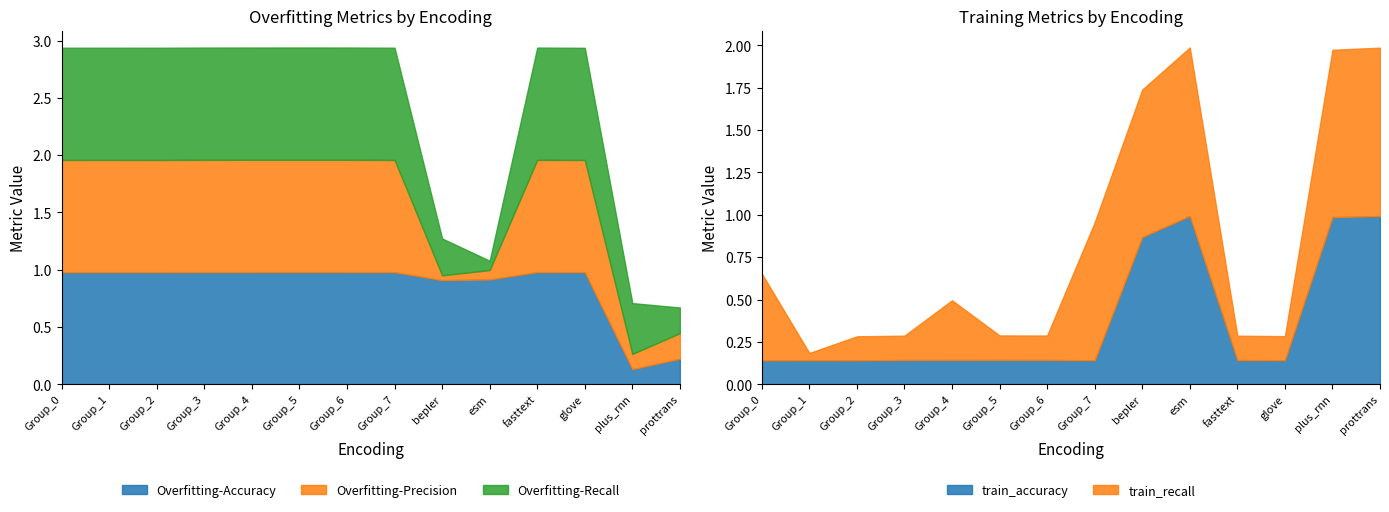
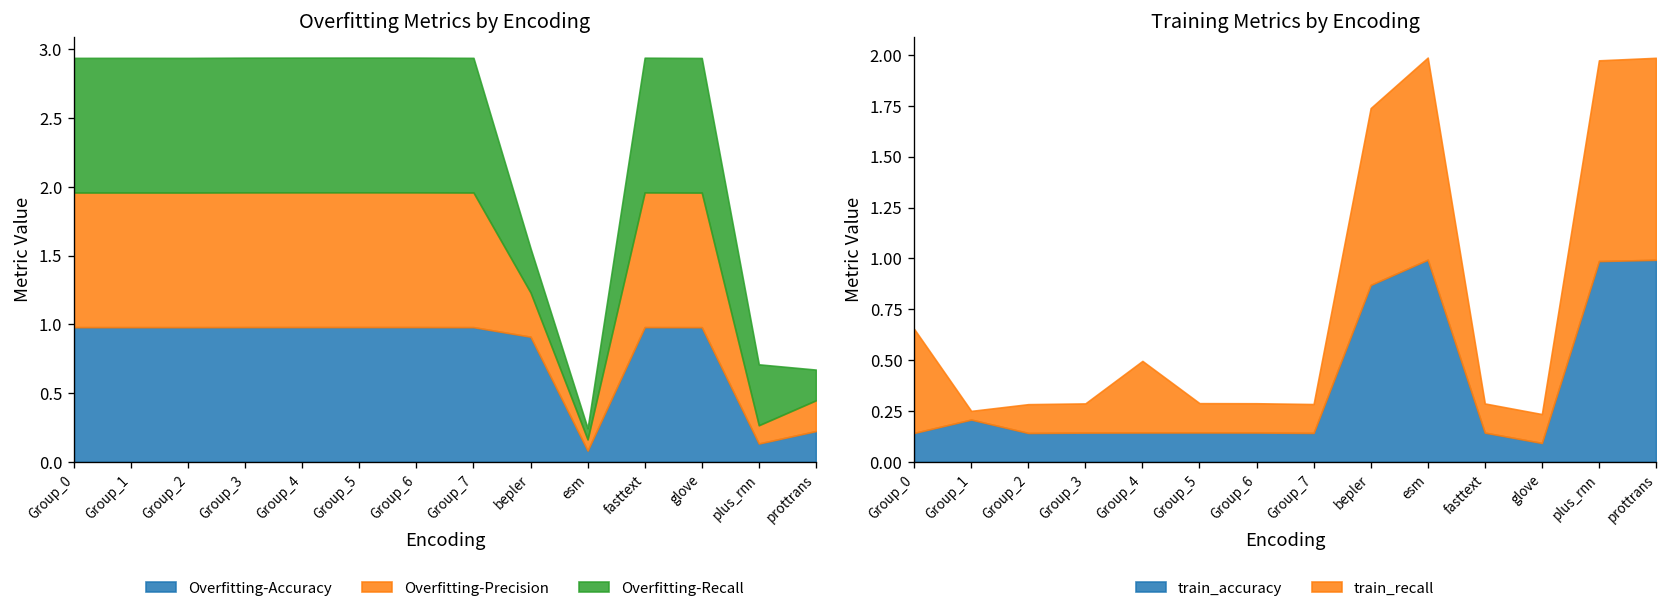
Overfitting Metrics by Encoding, Overfitting-Precision, bepler: 0.04 -> 0.32
Overfitting Metrics by Encoding, Overfitting-Accuracy, esm: 0.92 -> 0.08
Training Metrics by Encoding, train_accuracy, Group_1: 0.14 -> 0.21
Training Metrics by Encoding, train_recall, Group_7: 0.81 -> 0.14
Training Metrics by Encoding, train_accuracy, glove: 0.14 -> 0.09
